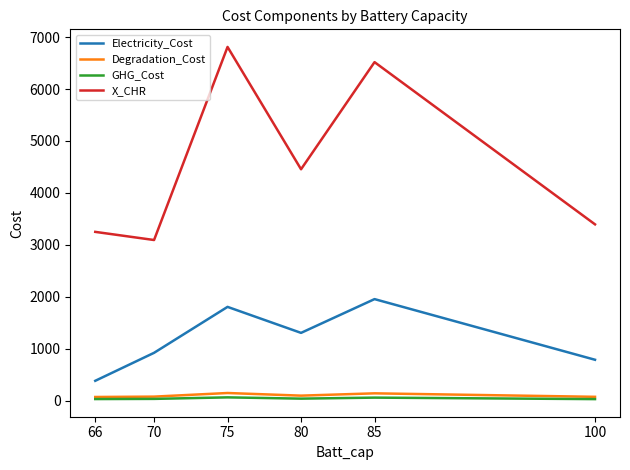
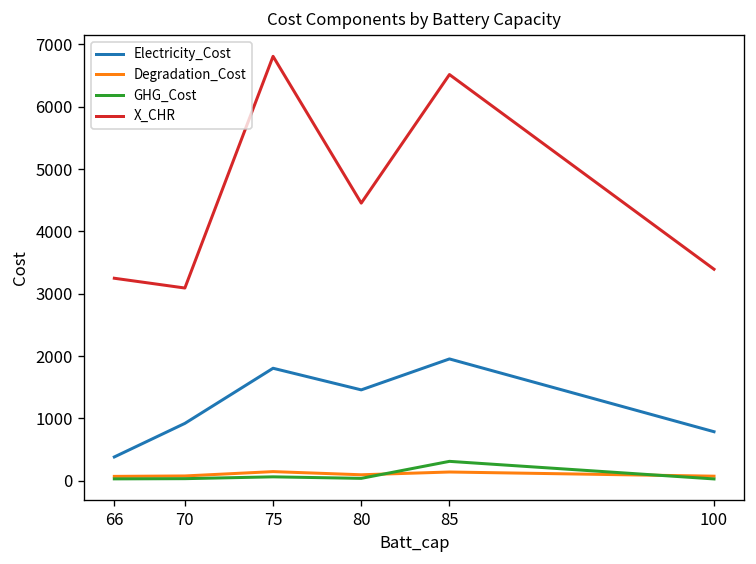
Electricity_Cost, 80: 1300 -> 1500
GHG_Cost, 85: 100 -> 300
